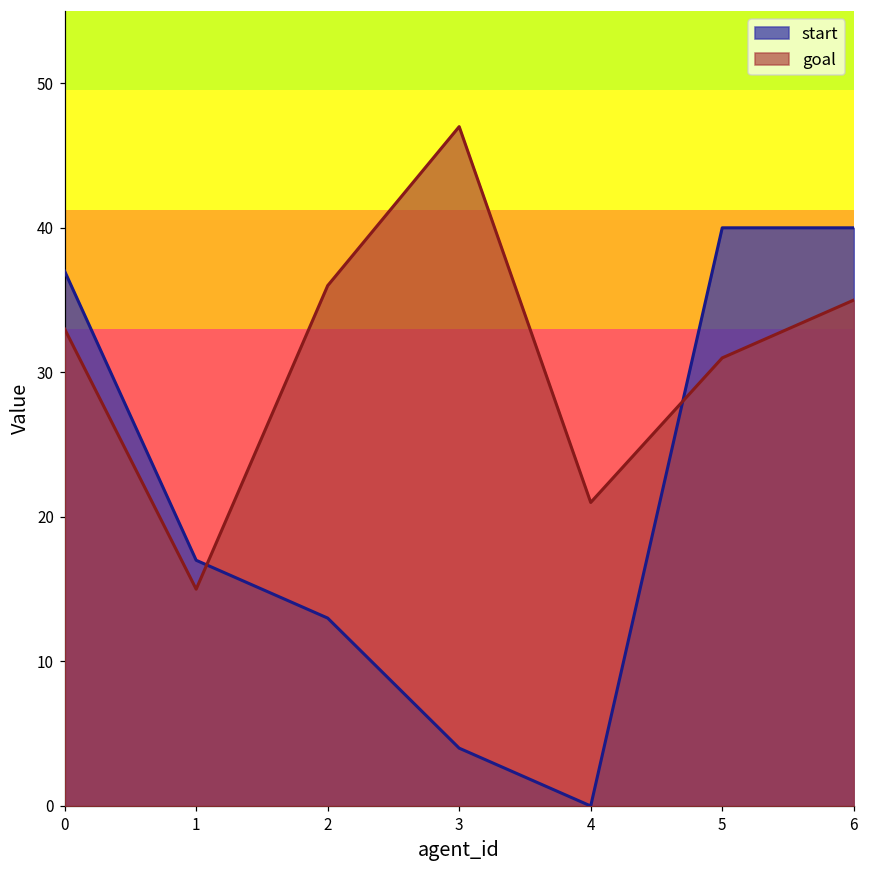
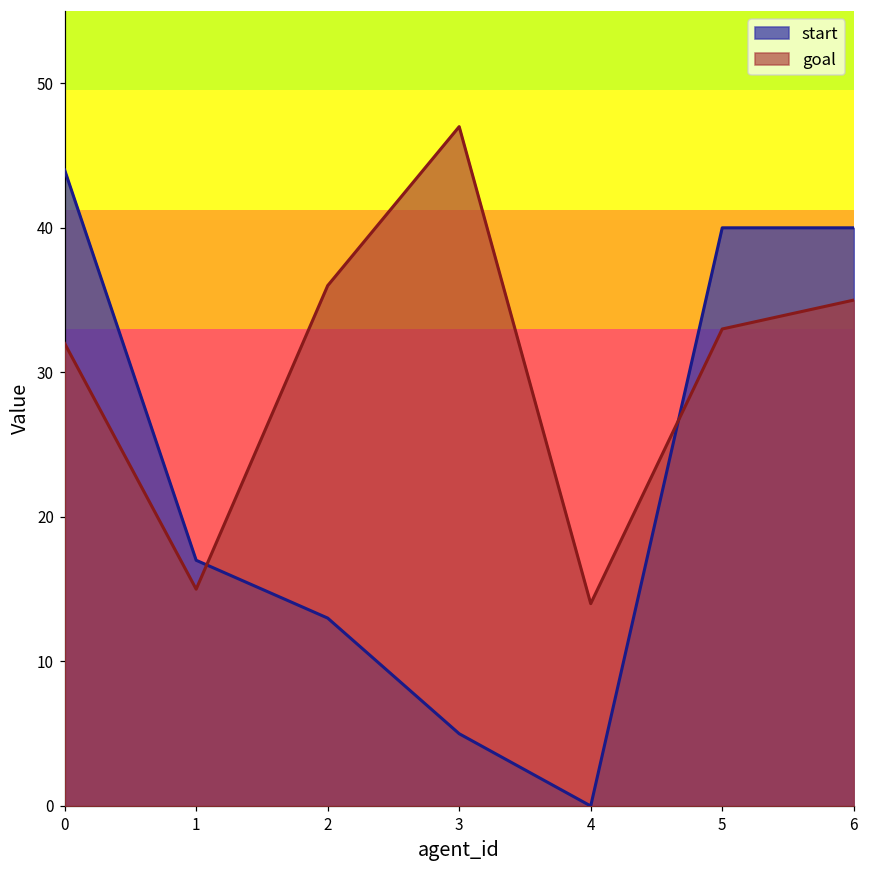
start, 0: 37 -> 44
goal, 0: 33 -> 32
start, 3: 4 -> 5
goal, 4: 21 -> 14
goal, 5: 31 -> 33
